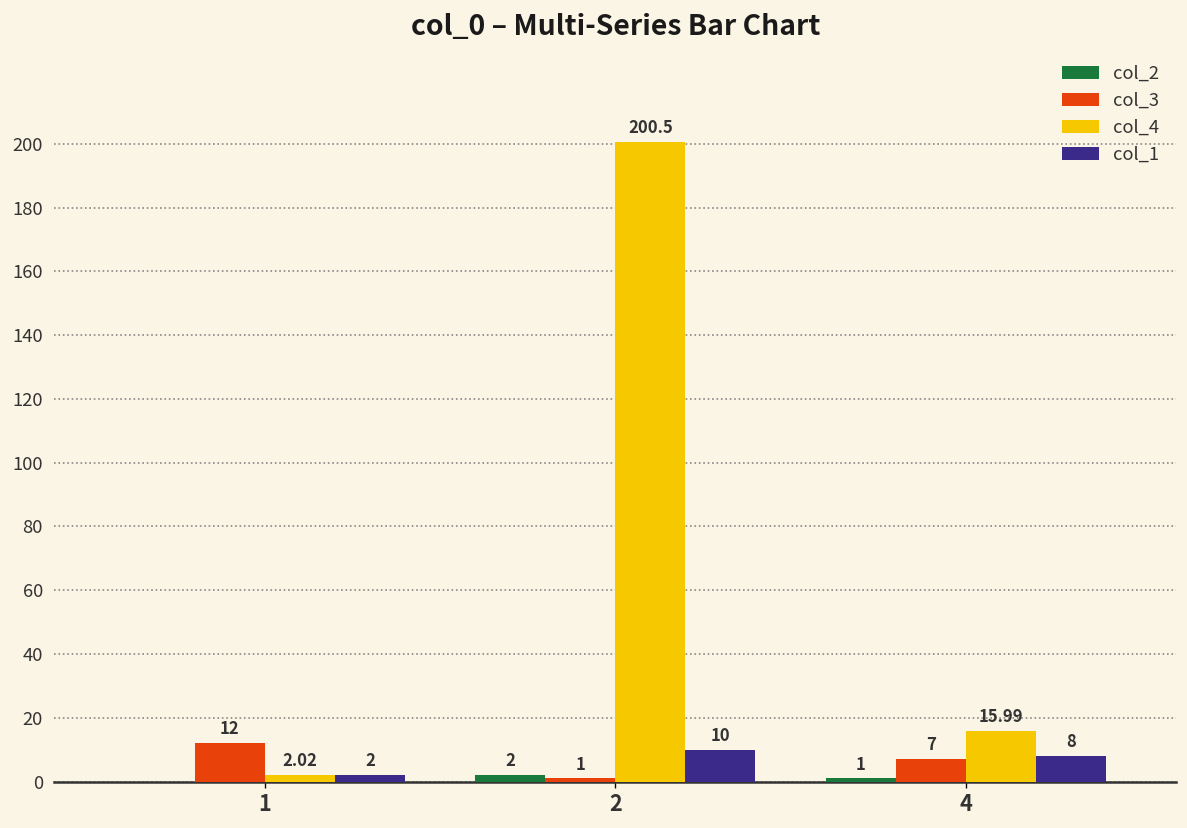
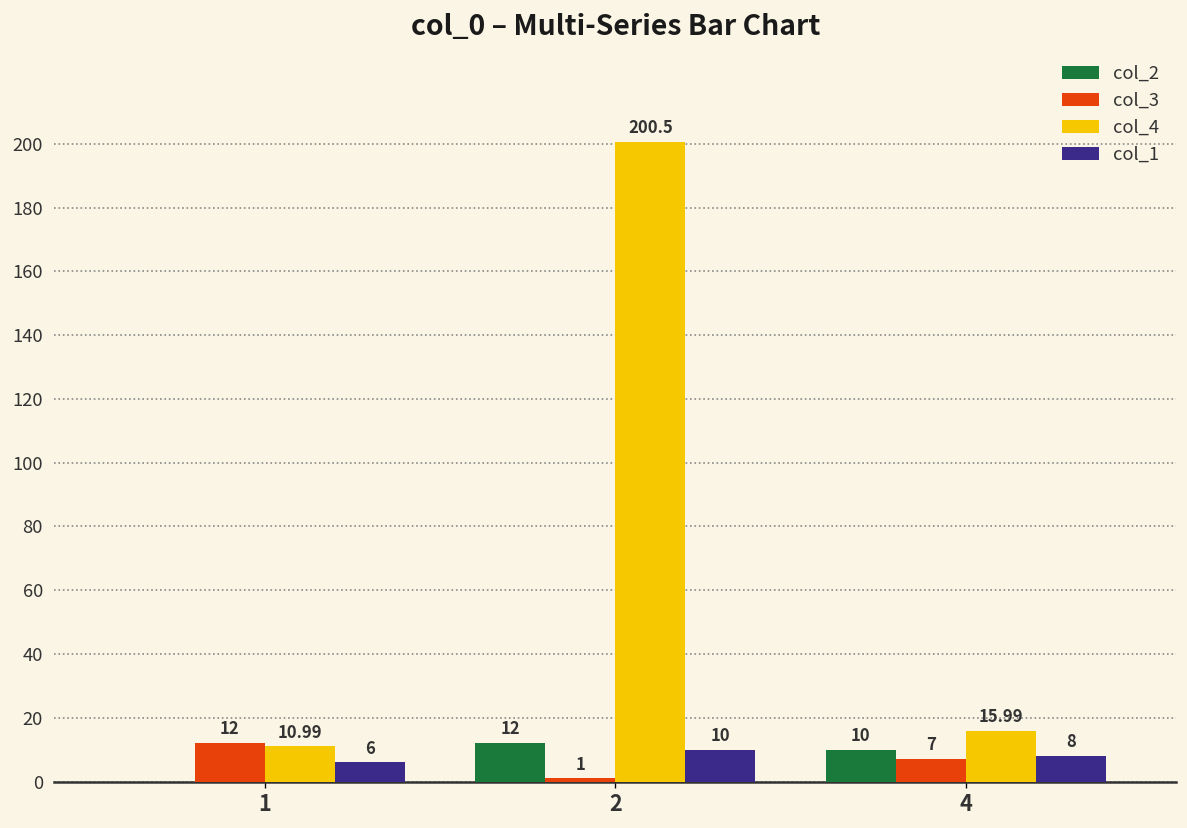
col_4, 1: 2.02 -> 10.99
col_1, 1: 2 -> 6
col_2, 2: 2 -> 12
col_2, 4: 1 -> 10
